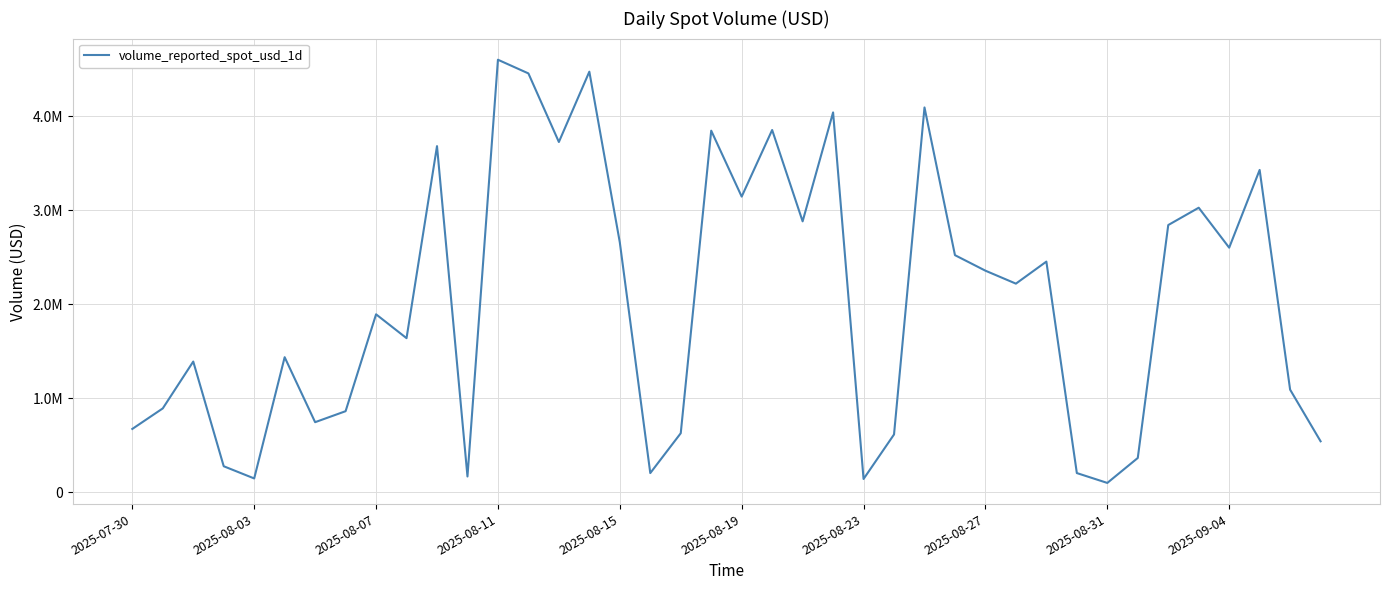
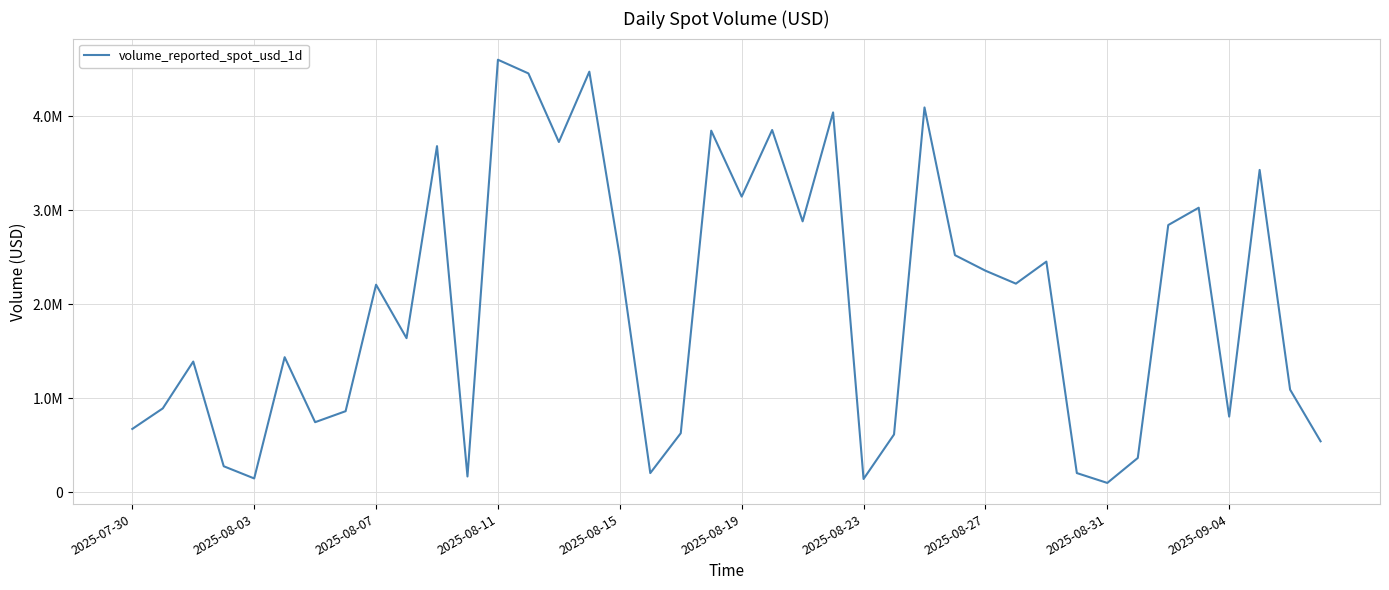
2025-08-07: 1900000 -> 2200000
2025-08-15: 2700000 -> 2500000
2025-09-04: 2600000 -> 800000
